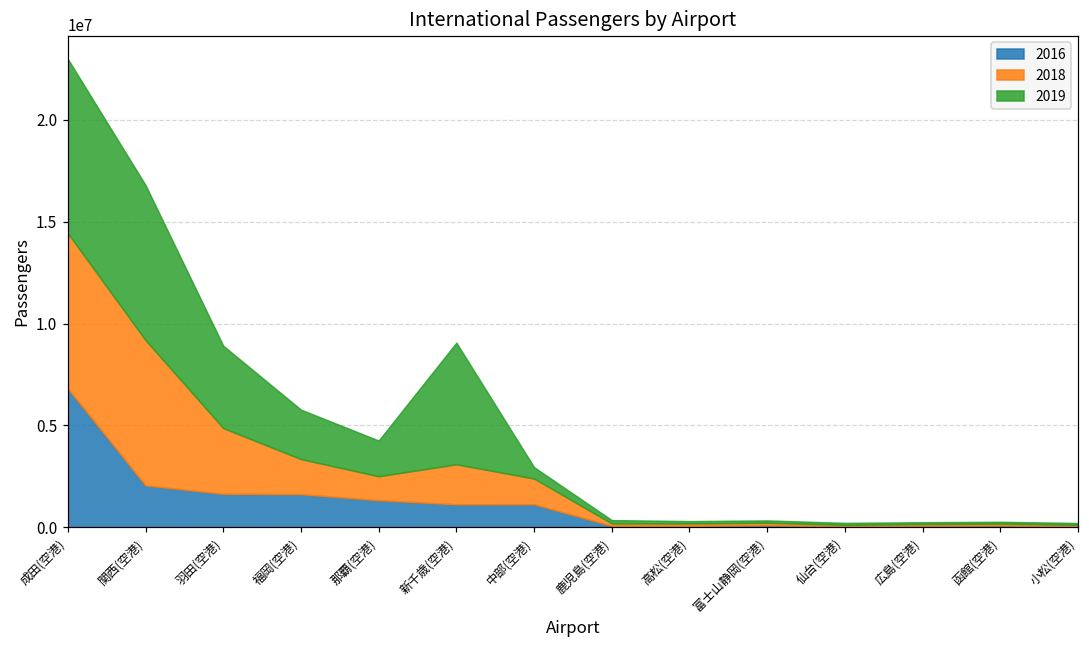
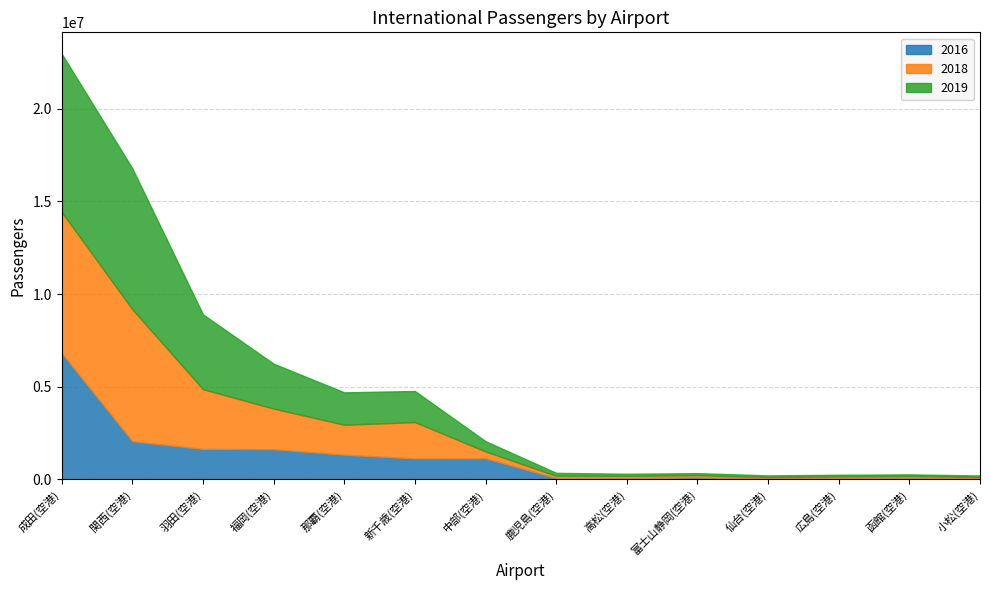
2018, 福岡(空港): 1700000 -> 2200000
2018, 那覇(空港): 1200000 -> 1600000
2019, 新千歳(空港): 6000000 -> 1700000
2018, 中部(空港): 1300000 -> 400000
